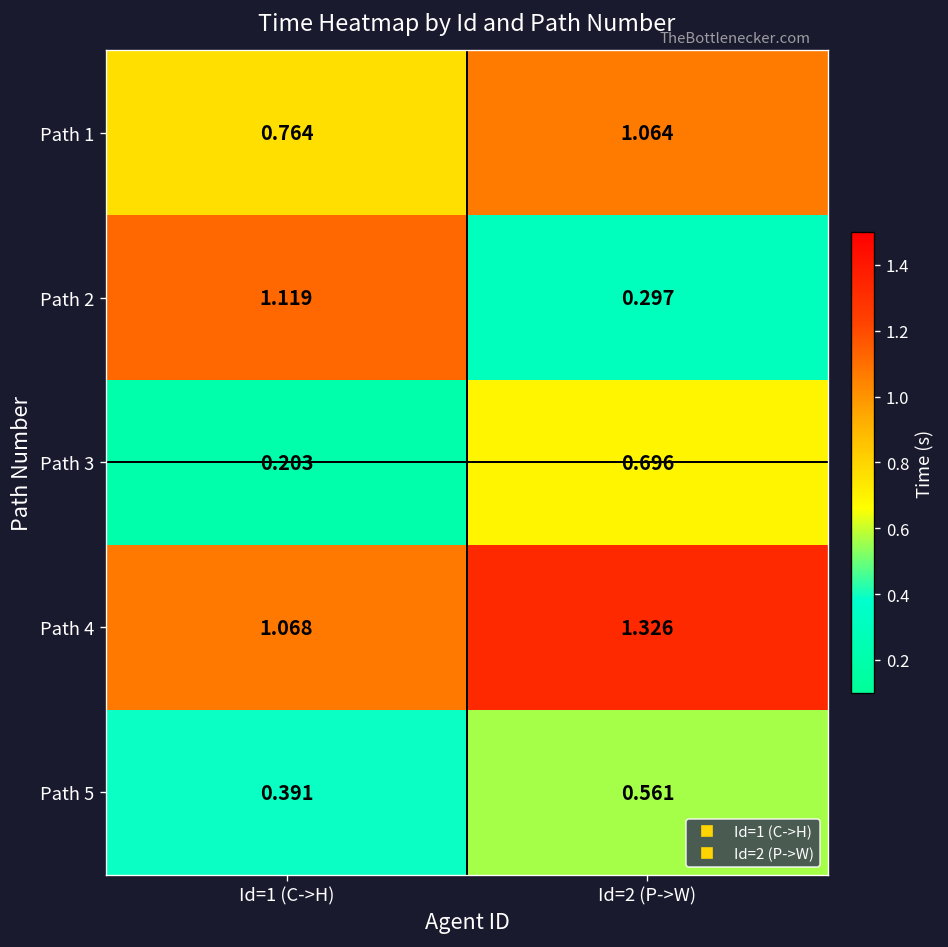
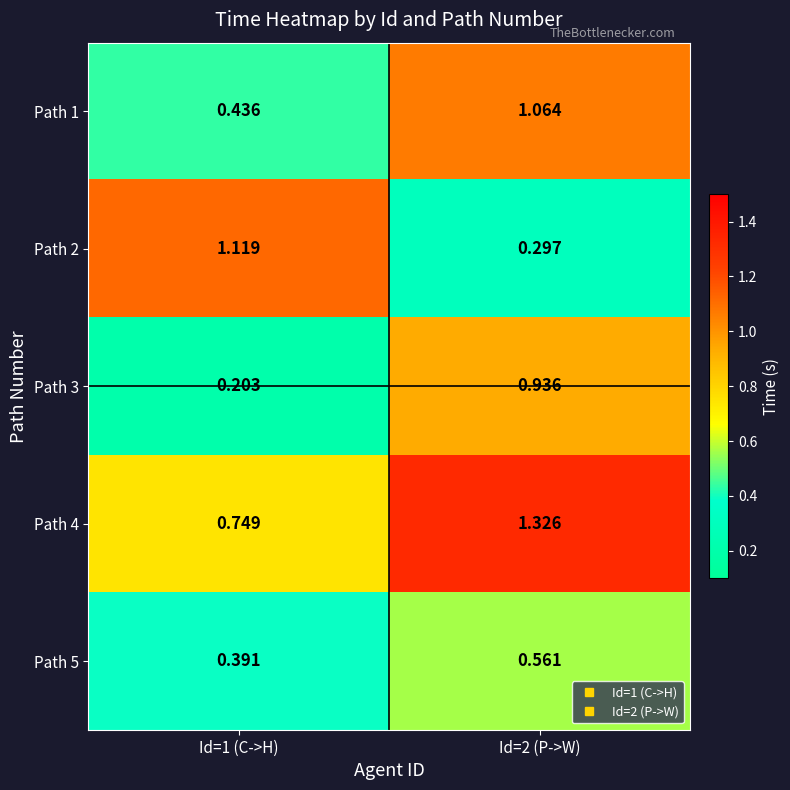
Path 1, Id=1 (C->H): 0.764 -> 0.436
Path 3, Id=2 (P->W): 0.696 -> 0.936
Path 4, Id=1 (C->H): 1.068 -> 0.749
